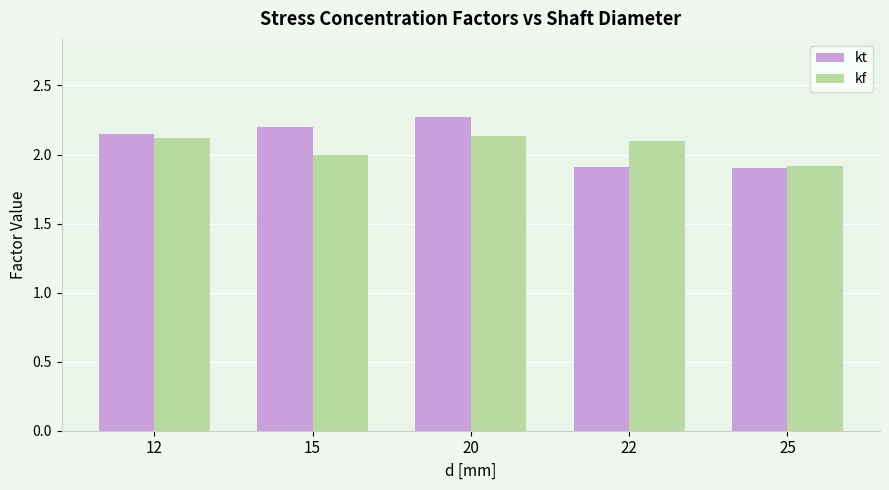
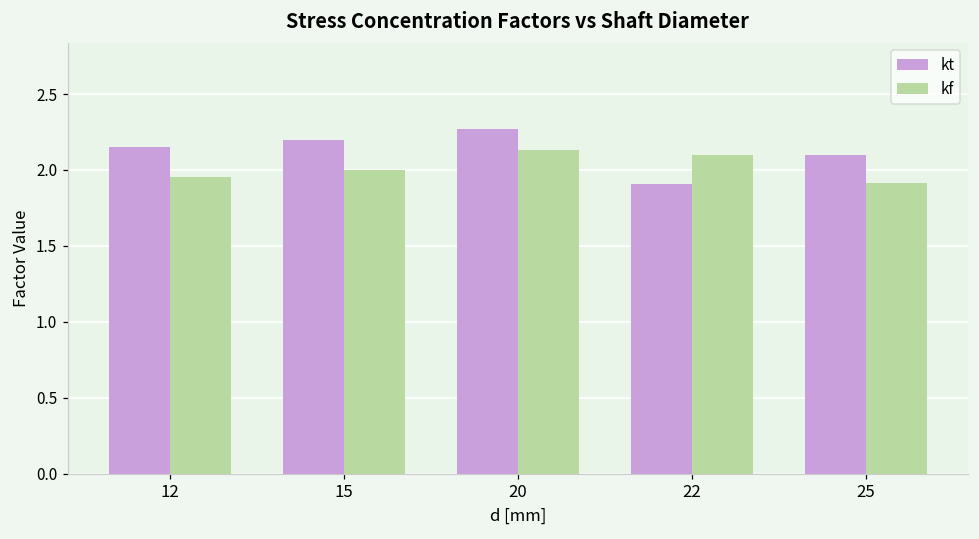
kf, 12: 2.12 -> 1.96
kt, 25: 1.9 -> 2.1
